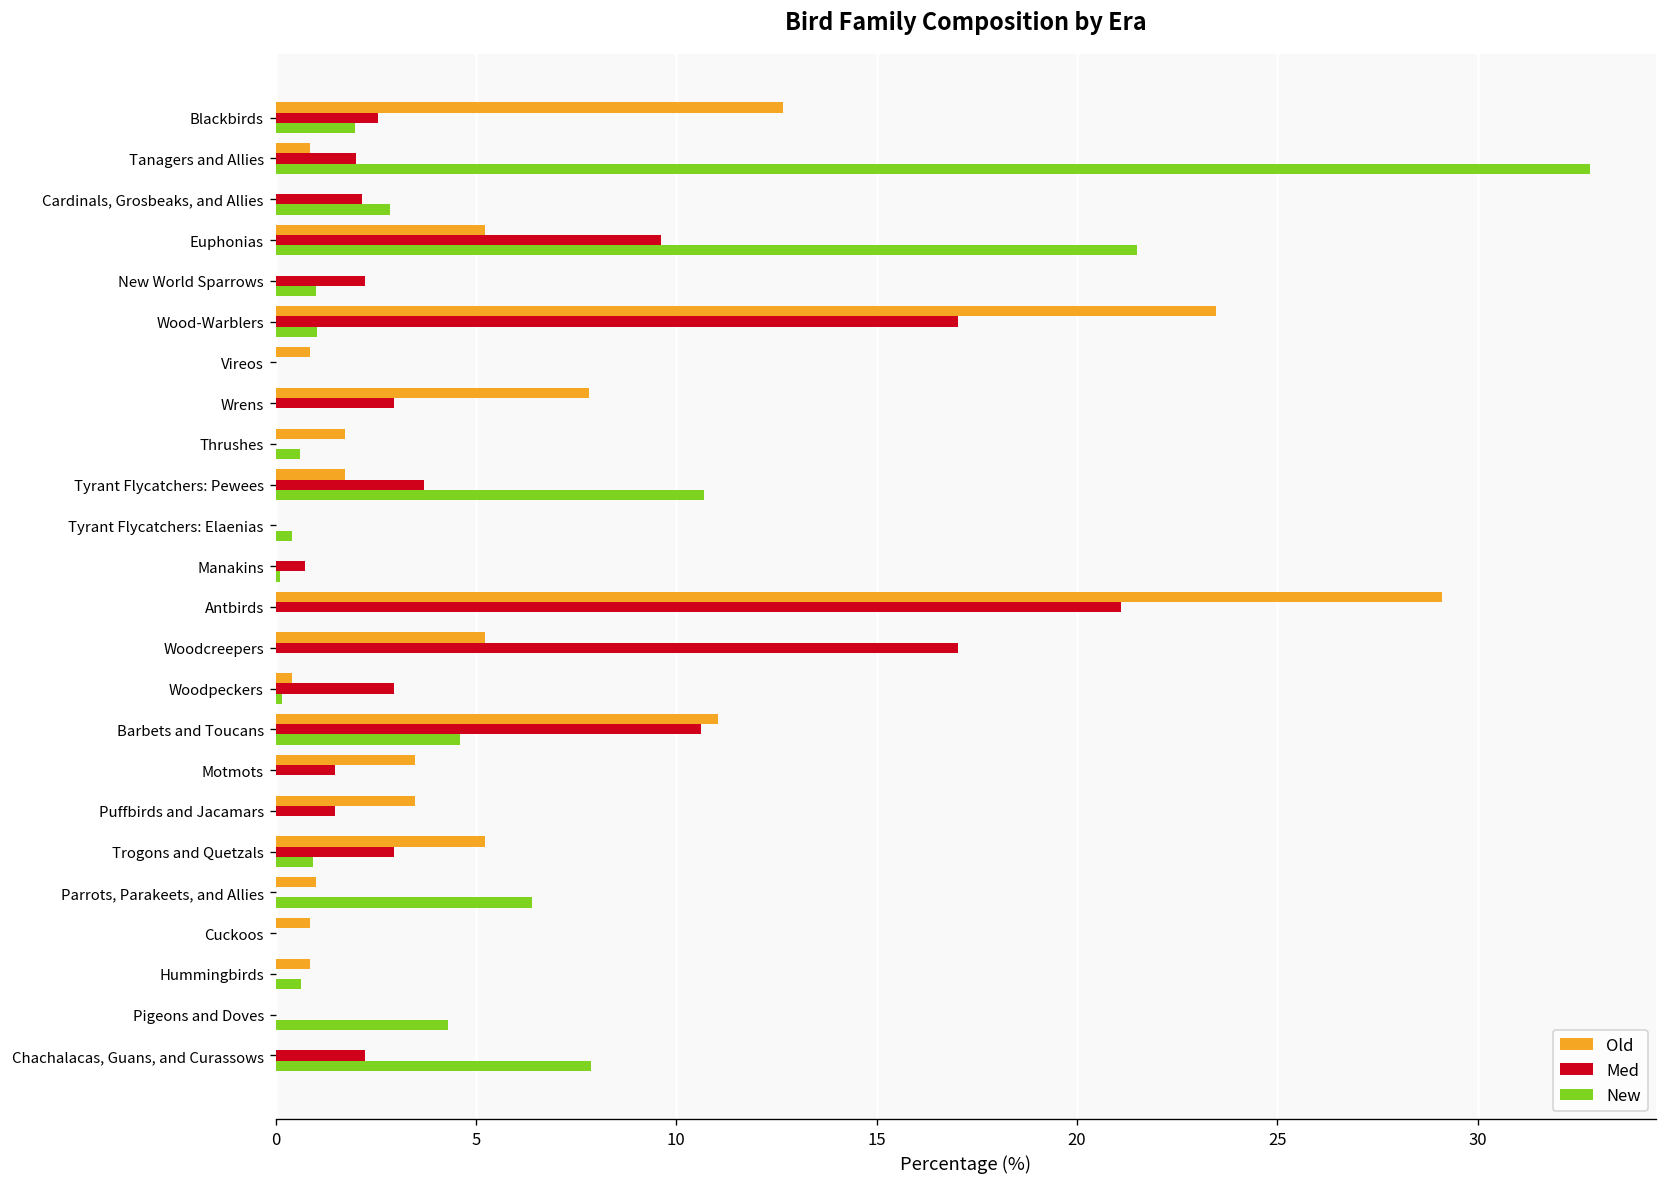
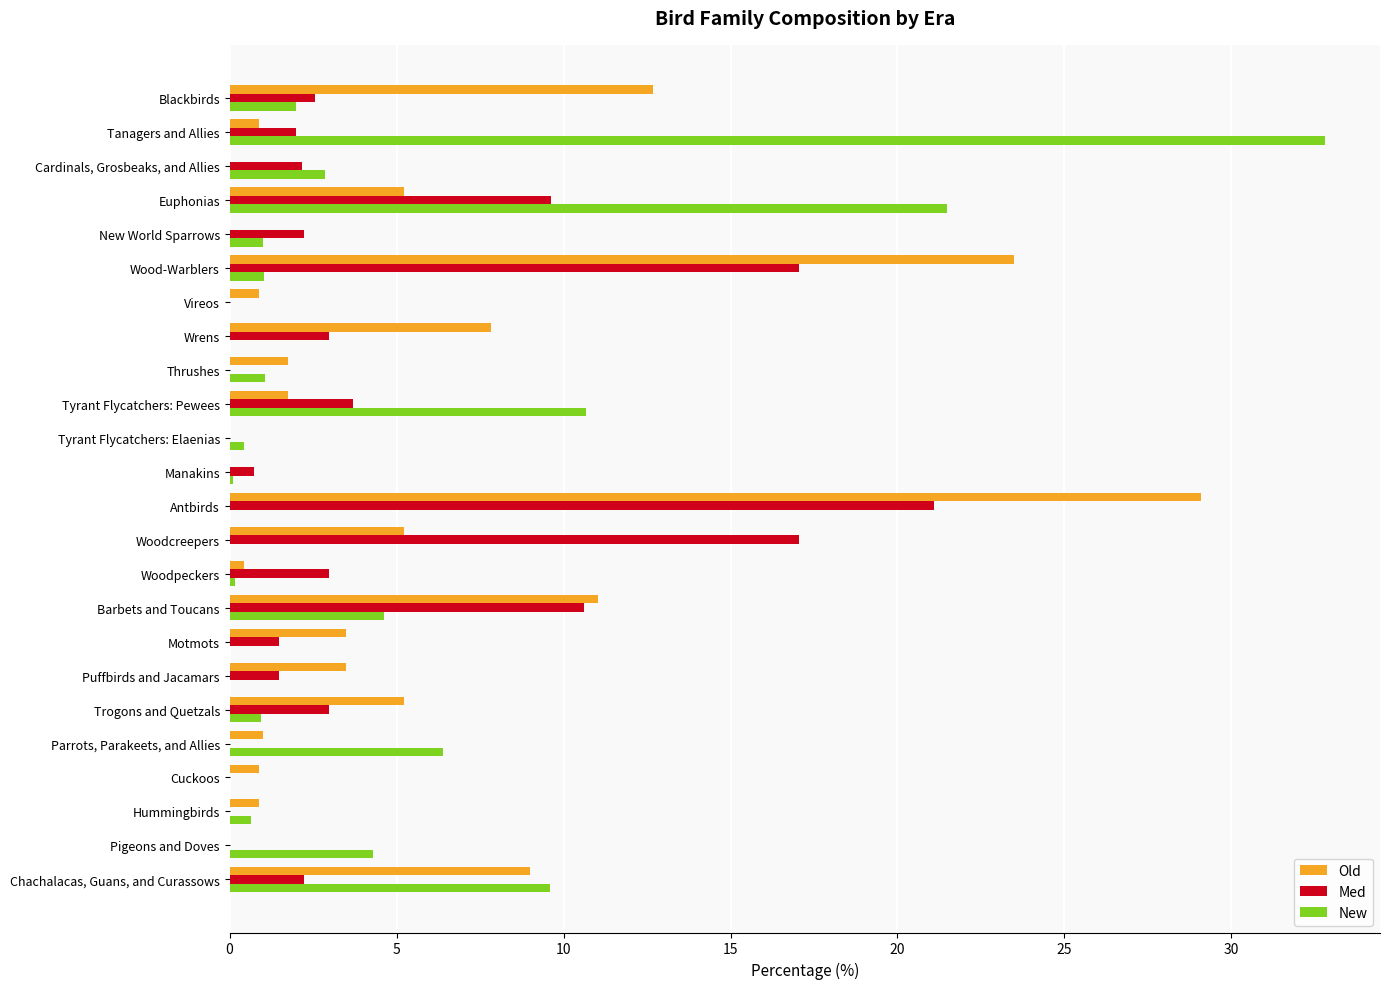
New, Thrushes: 0.6 -> 1.0
Old, Chachalacas, Guans, and Curassows: 0 -> 9
New, Chachalacas, Guans, and Curassows: 7.9 -> 9.6
